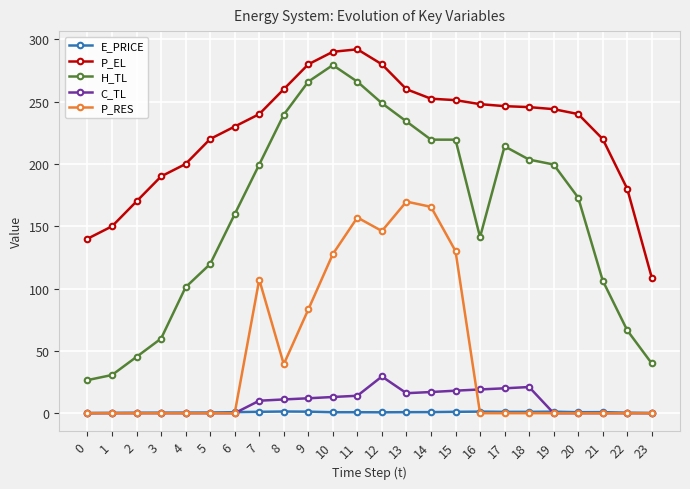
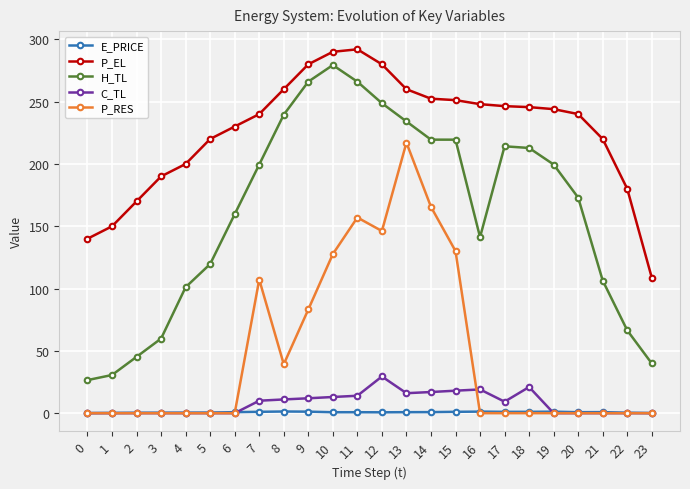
P_RES, 13: 170 -> 217
C_TL, 17: 20 -> 9
H_TL, 18: 203 -> 213
